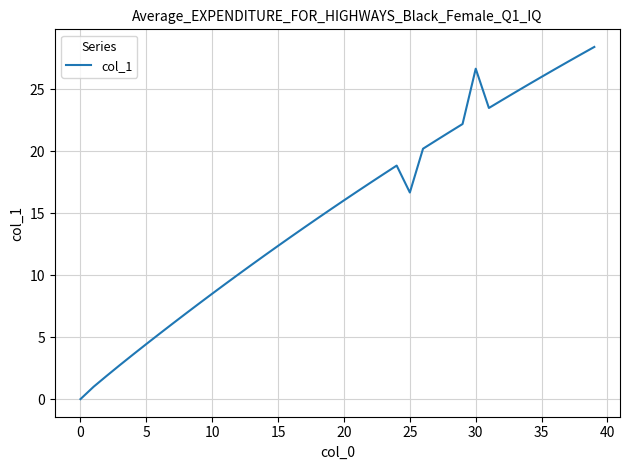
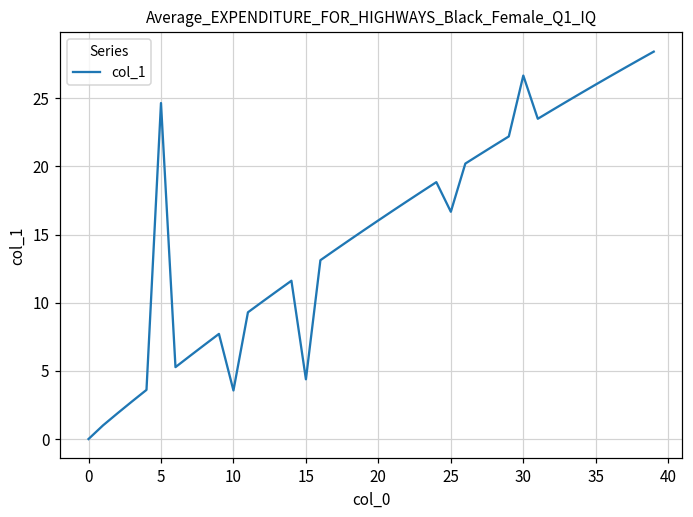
5: 4.4 -> 24.6
10: 8.5 -> 3.6
15: 12.4 -> 4.4
